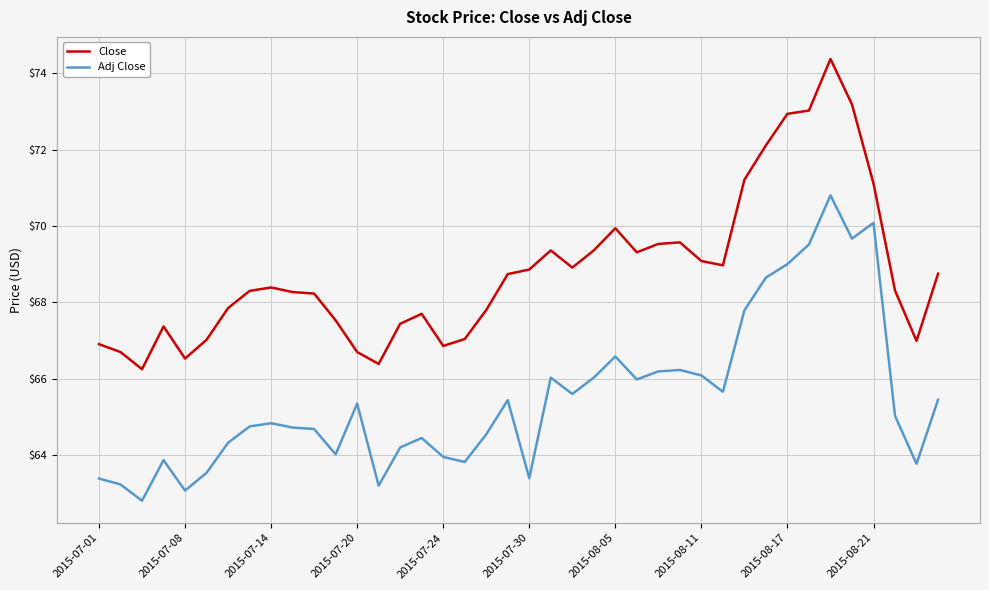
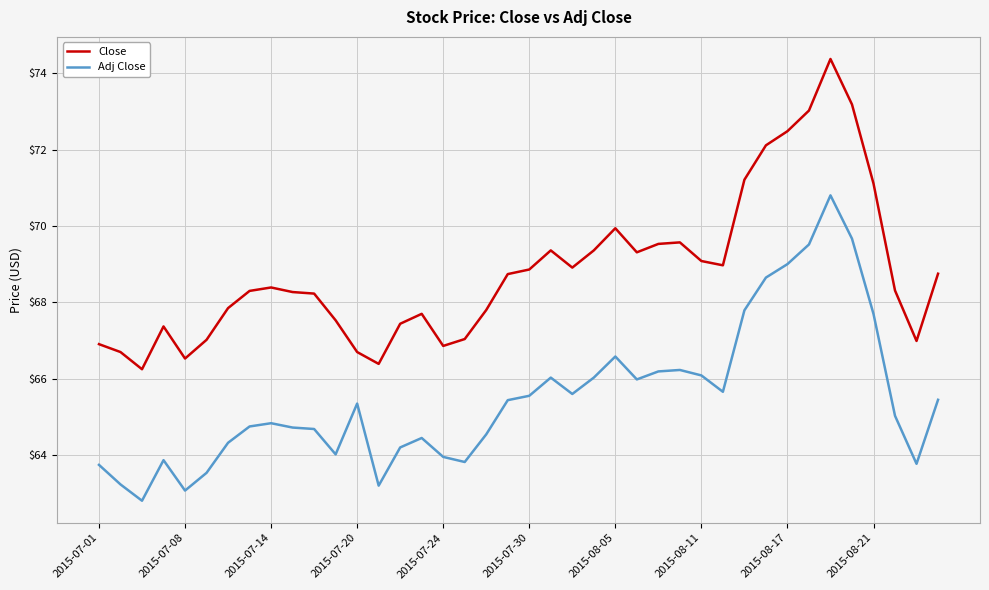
Adj Close, 2015-07-01: $63.4 -> $63.7
Adj Close, 2015-07-30: $63.4 -> $65.6
Close, 2015-08-17: $72.9 -> $72.5
Adj Close, 2015-08-21: $70.1 -> $67.7
